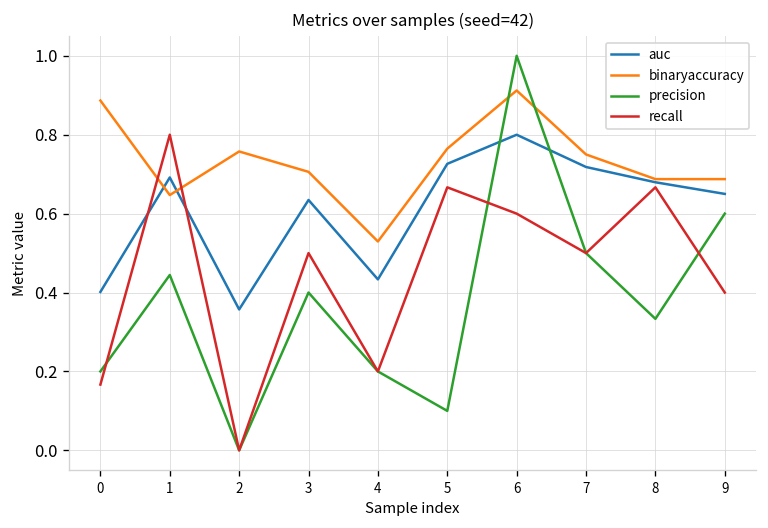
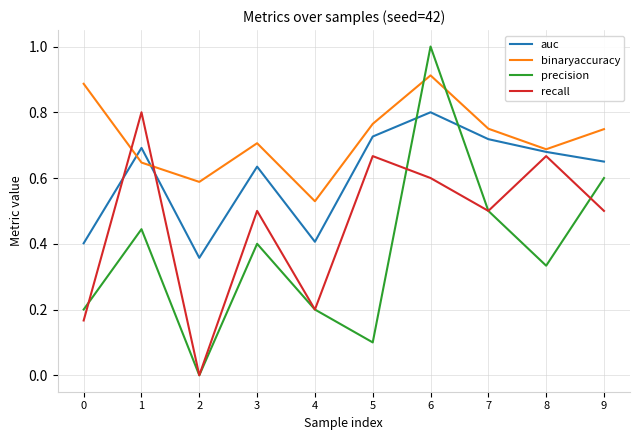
binaryaccuracy, 2: 0.76 -> 0.59
auc, 4: 0.43 -> 0.41
binaryaccuracy, 9: 0.69 -> 0.75
recall, 9: 0.4 -> 0.5
